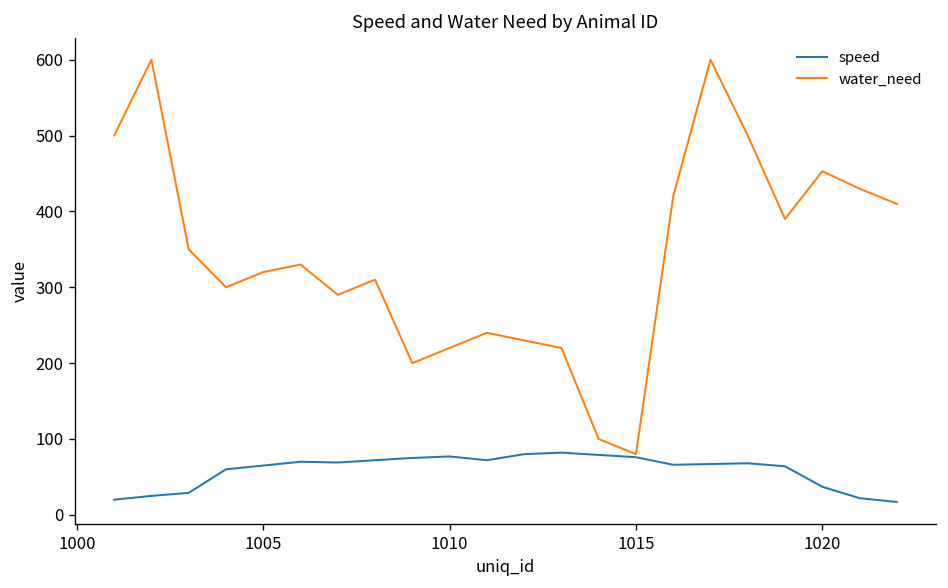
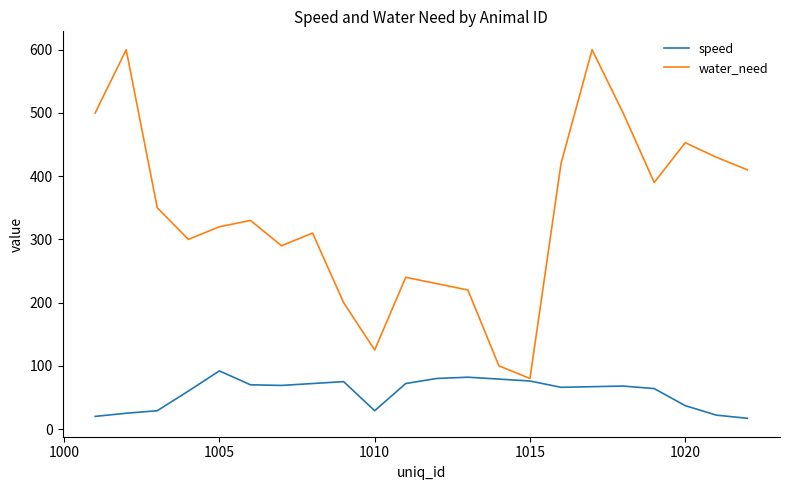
speed, 1005: 70 -> 90
speed, 1010: 80 -> 30
water_need, 1010: 220 -> 130
